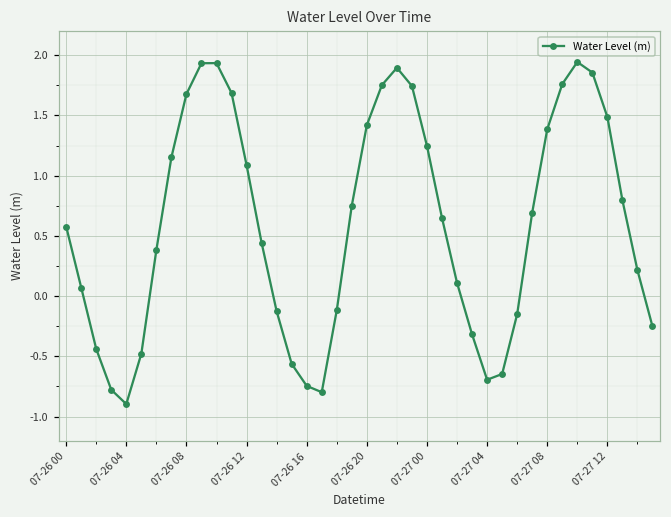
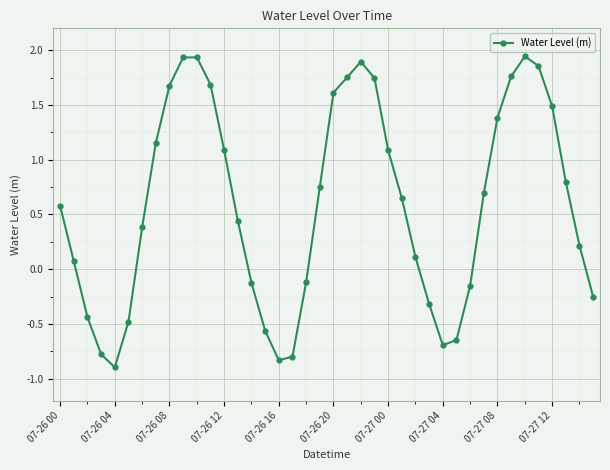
07-26 16: -0.75 -> -0.83
07-26 20: 1.42 -> 1.61
07-27 00: 1.25 -> 1.09
